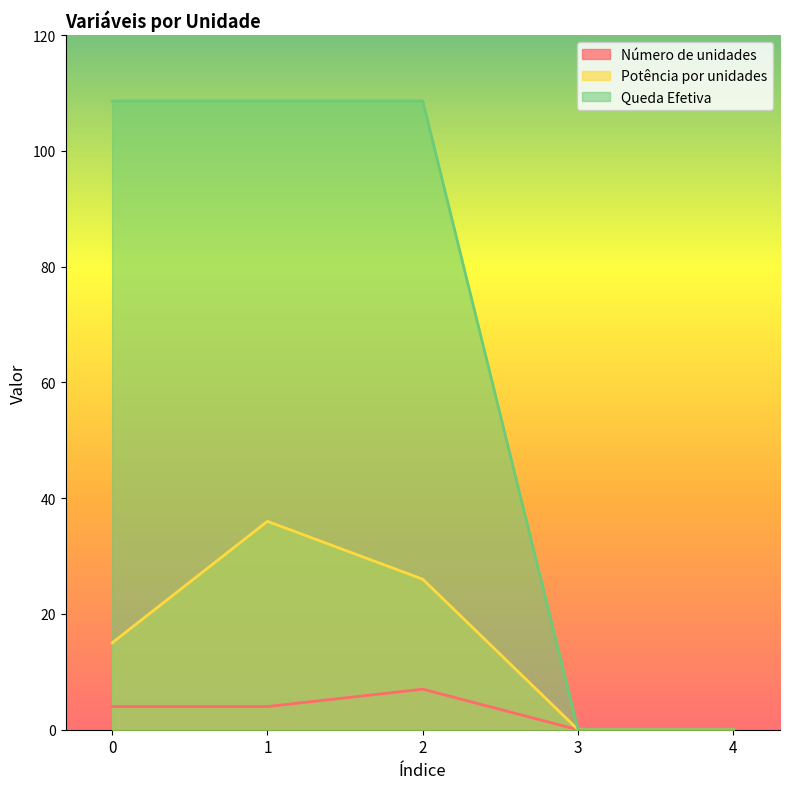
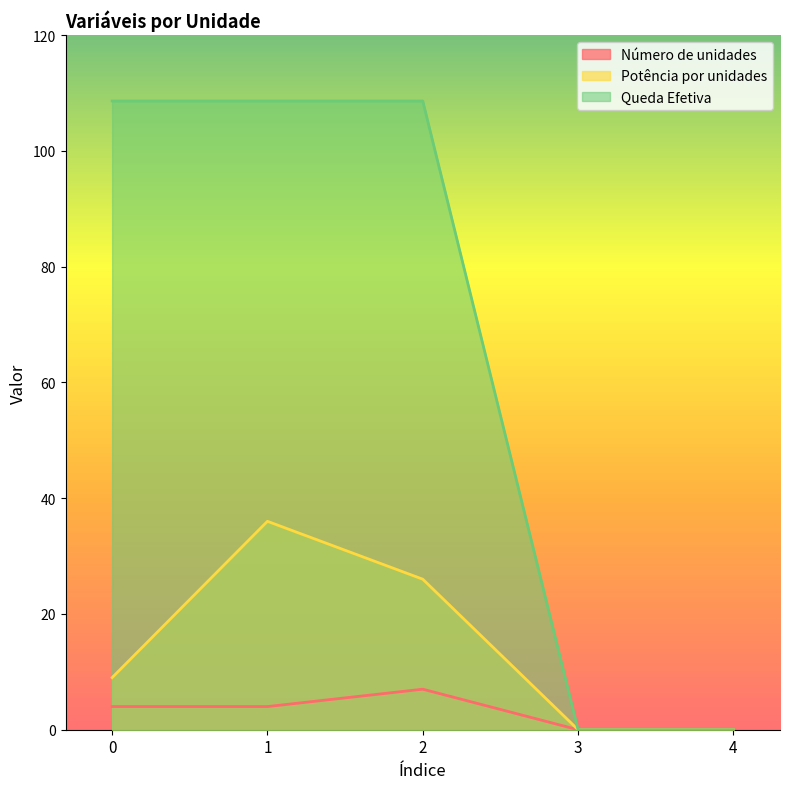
Potência por unidades, 0: 15 -> 9
